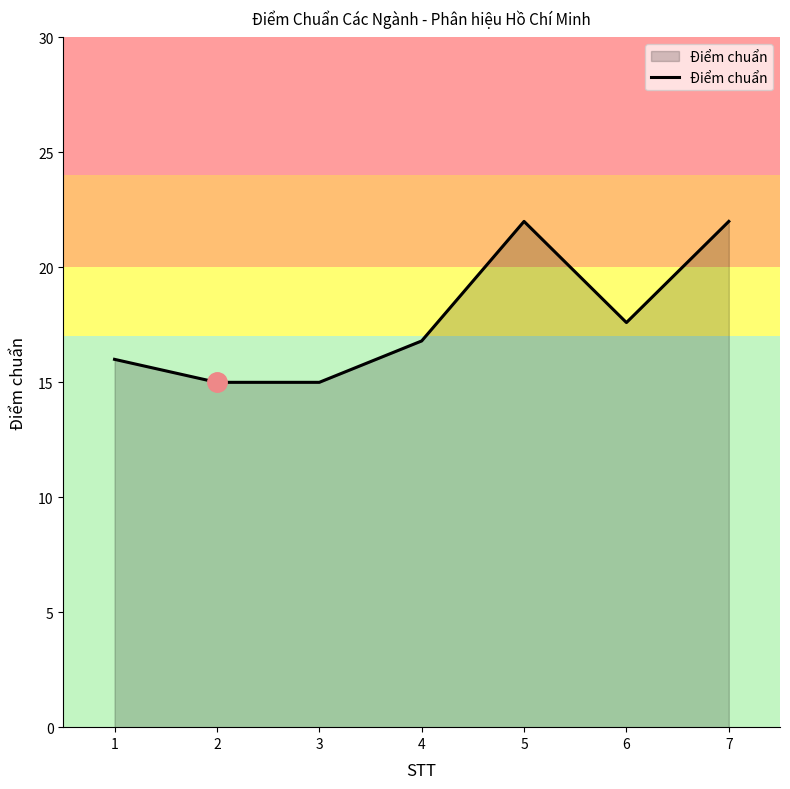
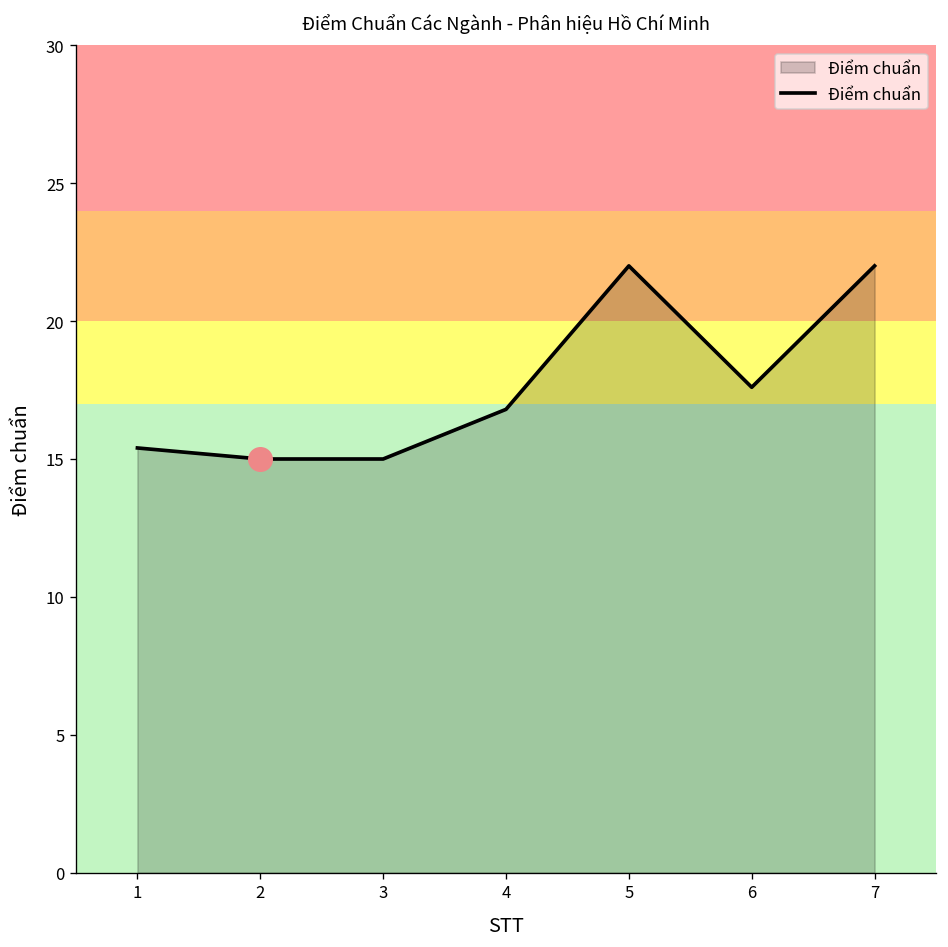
Điểm chuẩn, 1: 16.0 -> 15.4
